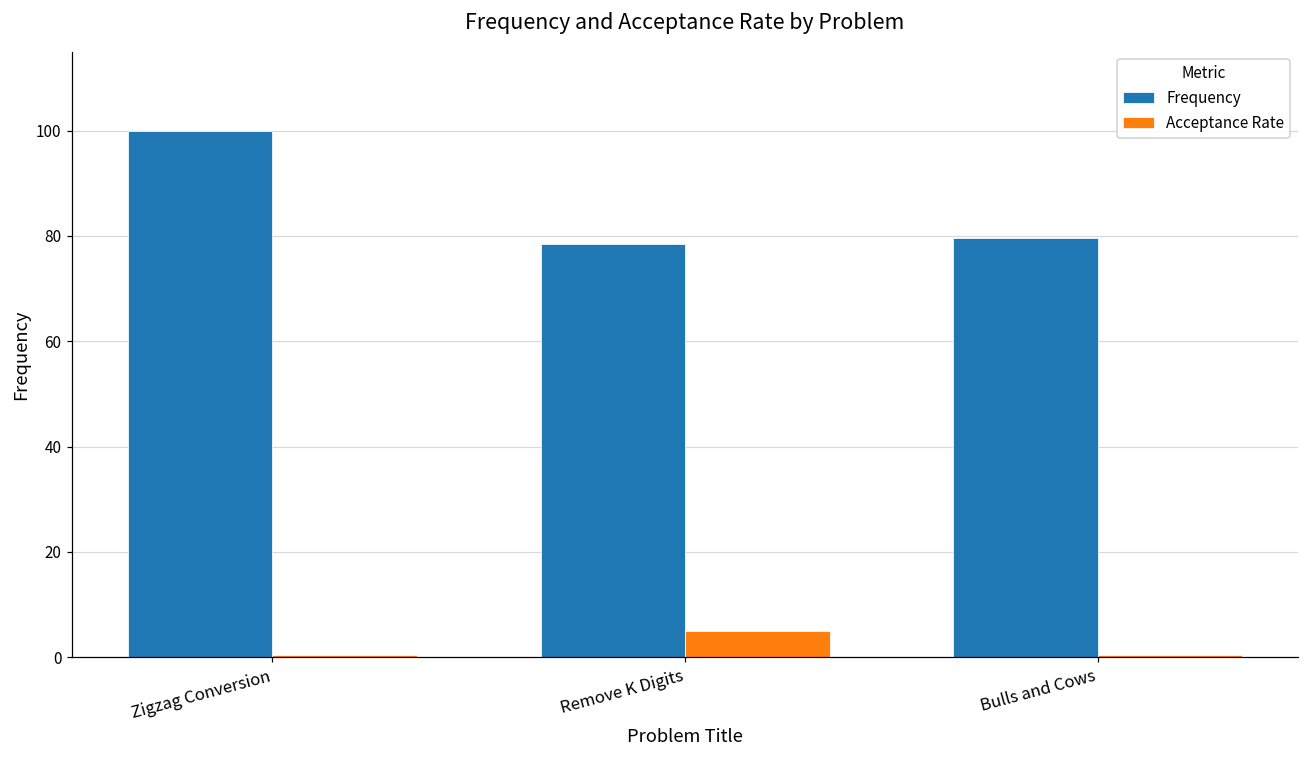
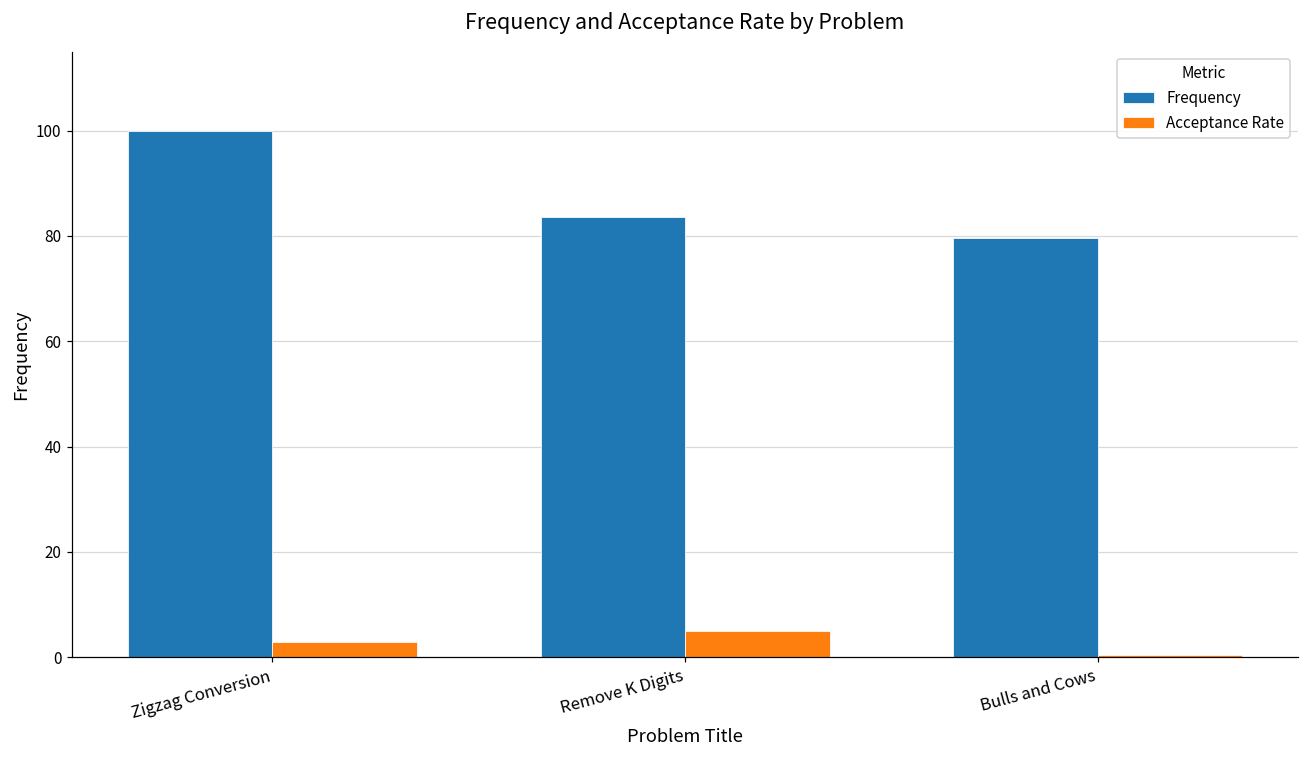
Acceptance Rate, Zigzag Conversion: 1 -> 3
Frequency, Remove K Digits: 79 -> 84
